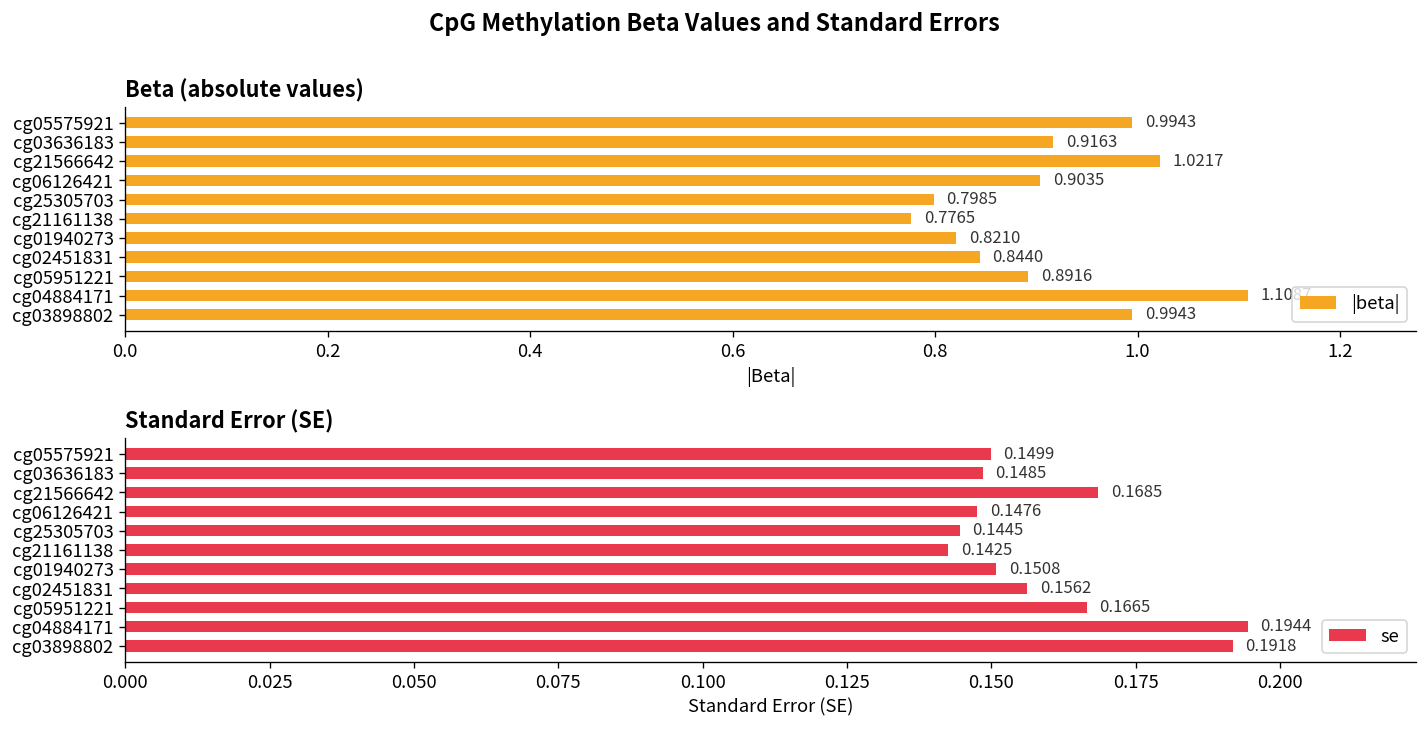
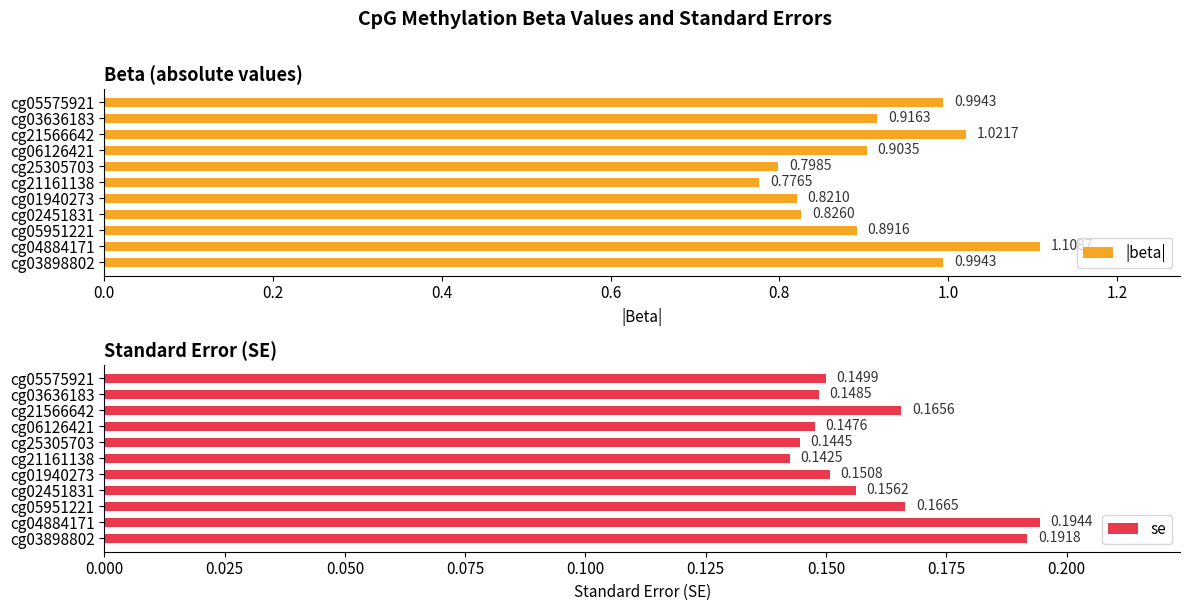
Beta (absolute values), cg02451831: 0.8440 -> 0.8260
Standard Error (SE), cg21566642: 0.1685 -> 0.1656
